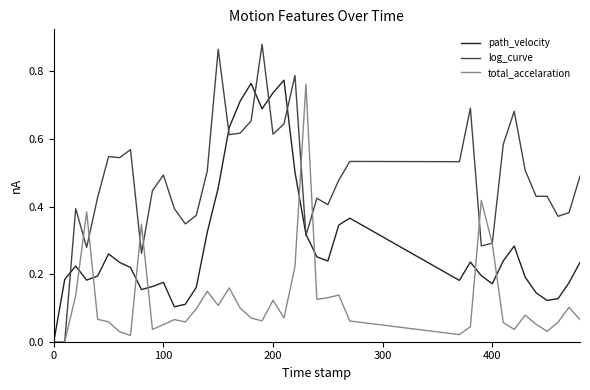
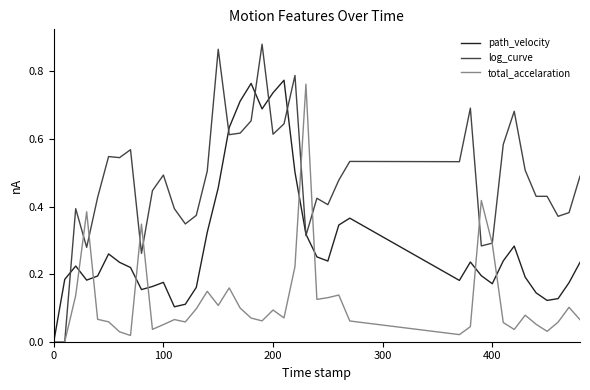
total_accelaration, 200: 0.12 -> 0.09
